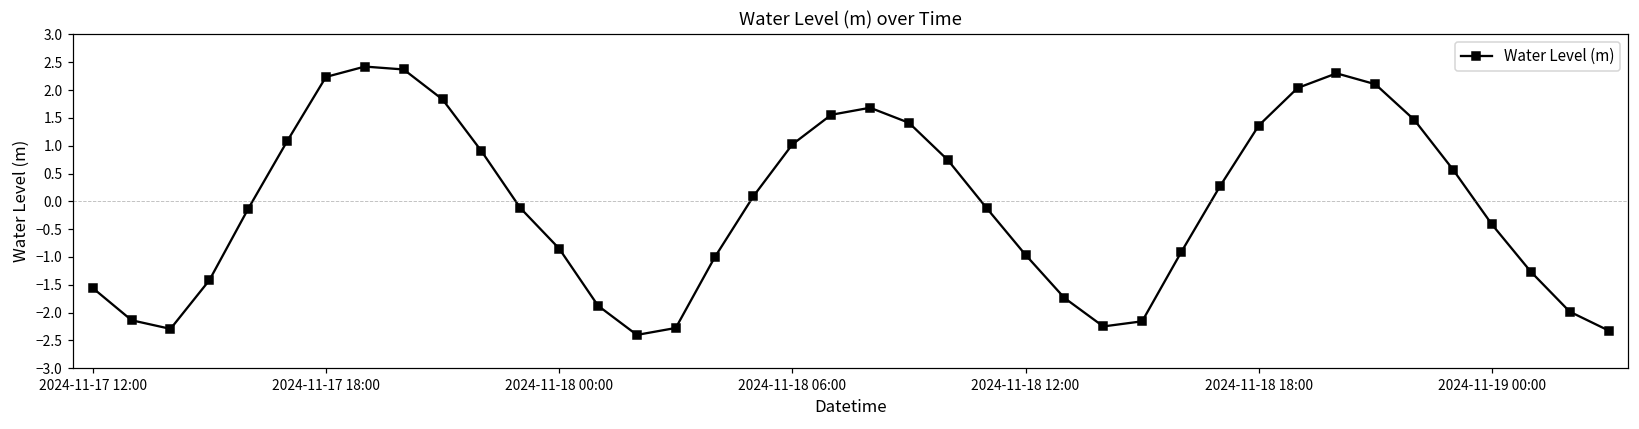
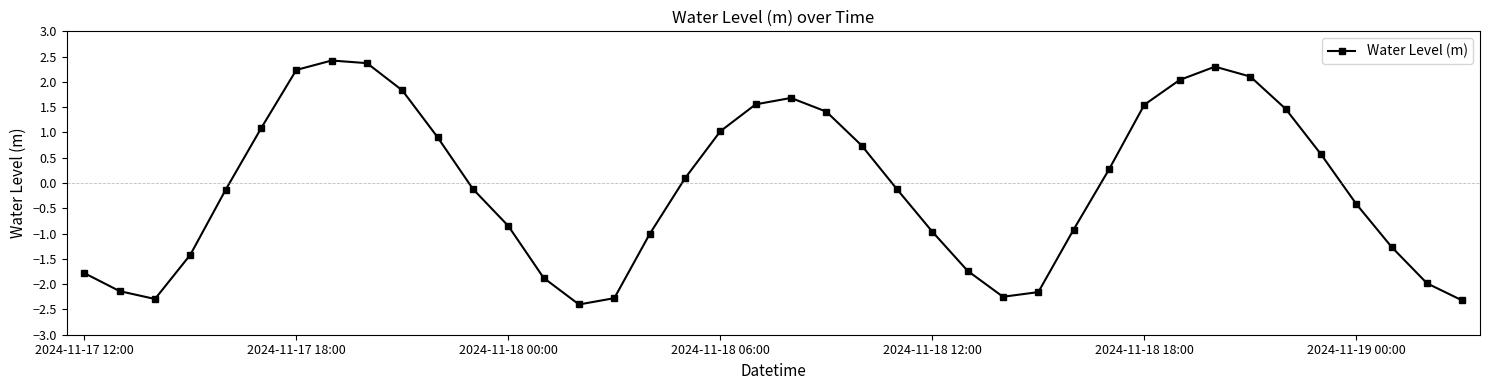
2024-11-17 12:00: -1.6 -> -1.8
2024-11-18 18:00: 1.4 -> 1.5
